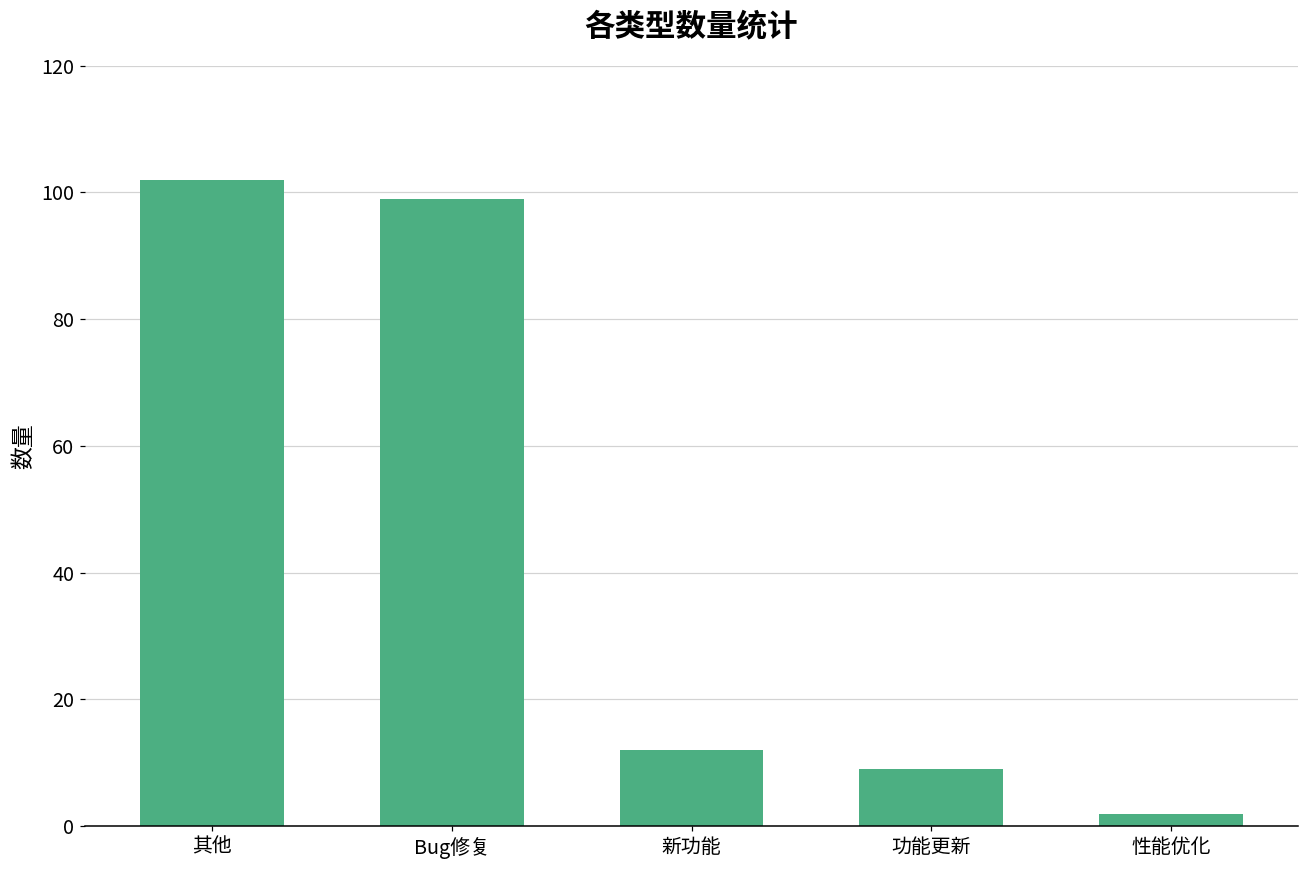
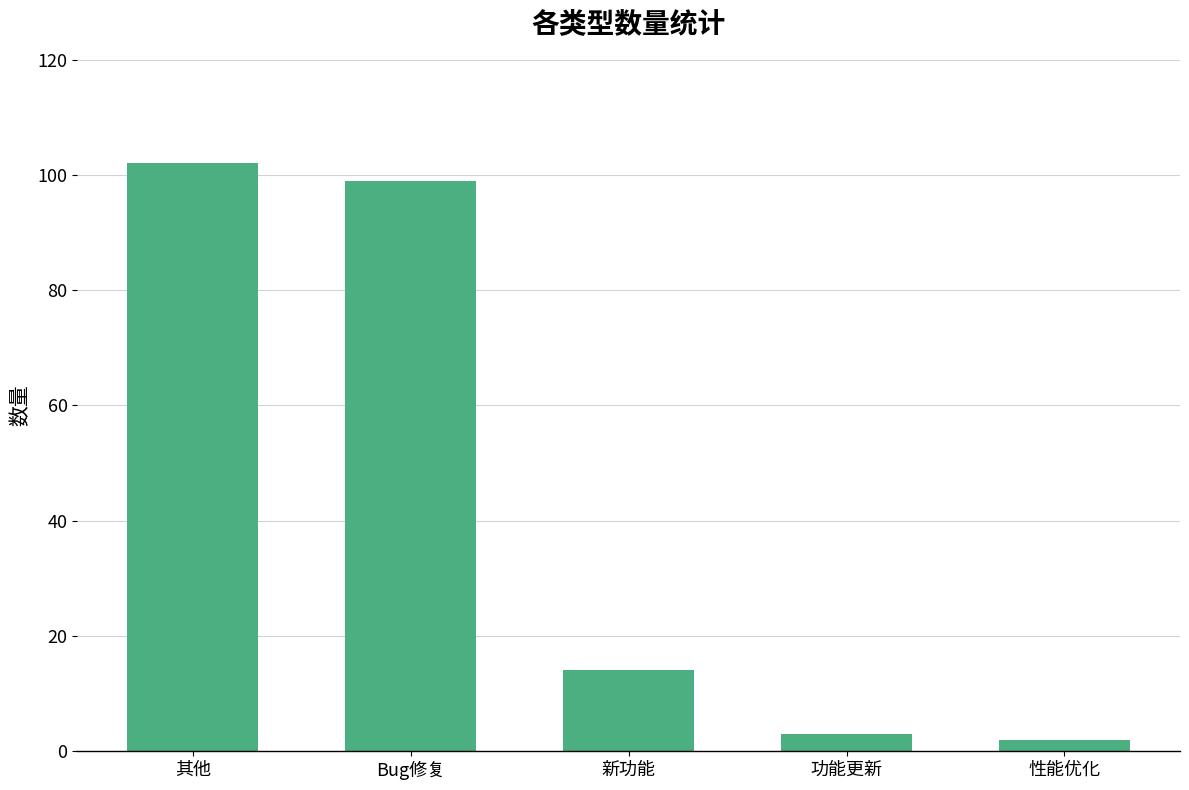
新功能: 12 -> 14
功能更新: 9 -> 3
